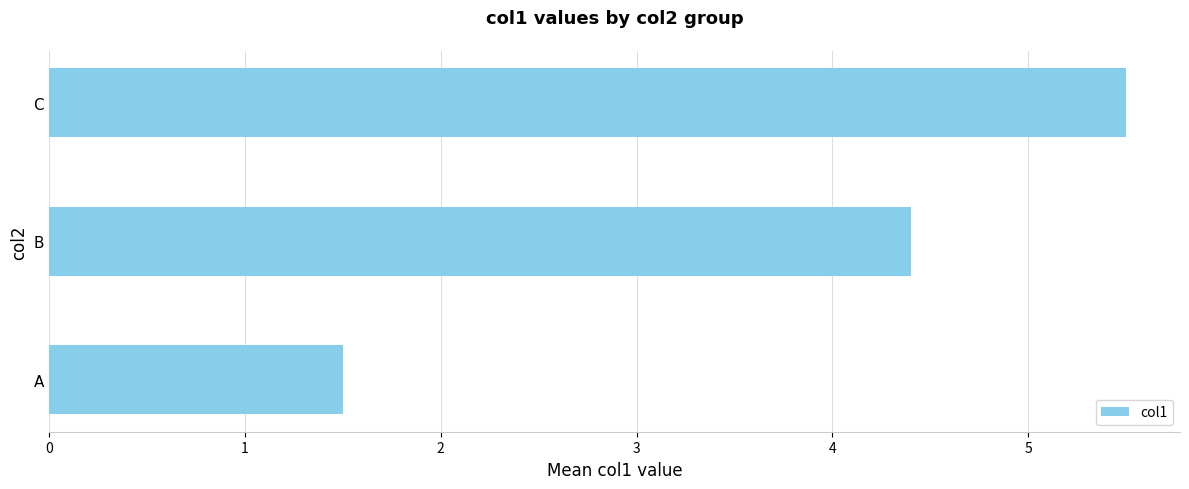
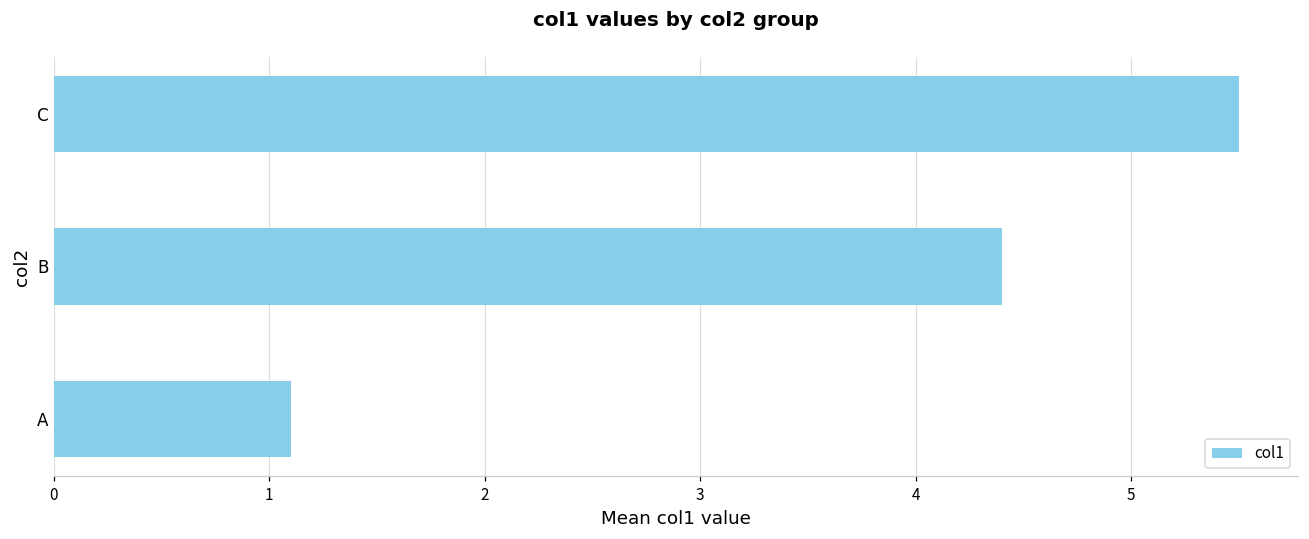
A: 1.5 -> 1.1
